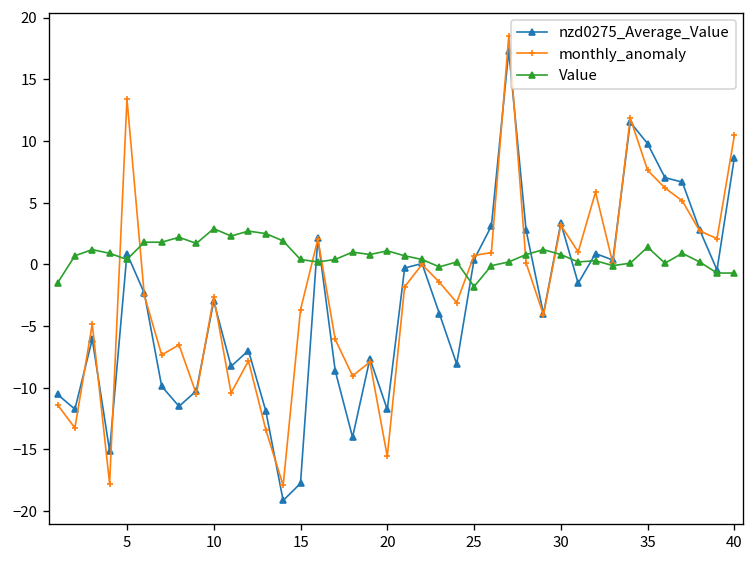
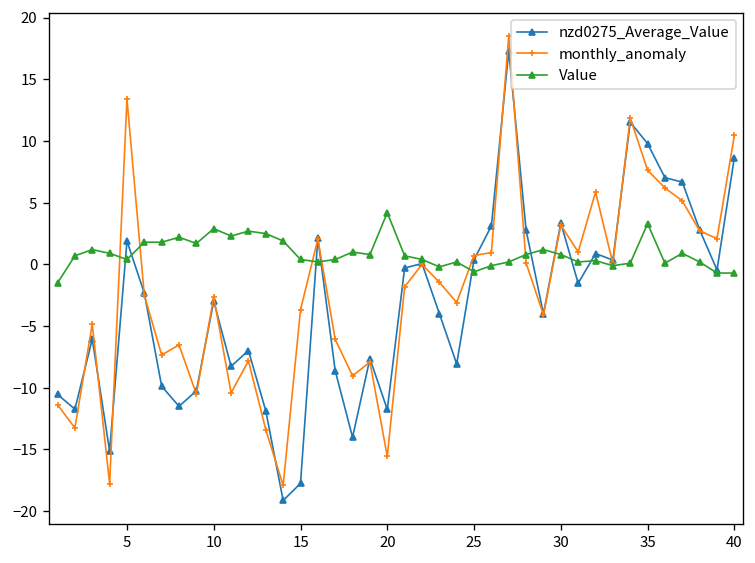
nzd0275_Average_Value, 5: 0.9 -> 1.9
Value, 20: 1.1 -> 4.2
Value, 25: -1.8 -> -0.6
Value, 35: 1.4 -> 3.3
